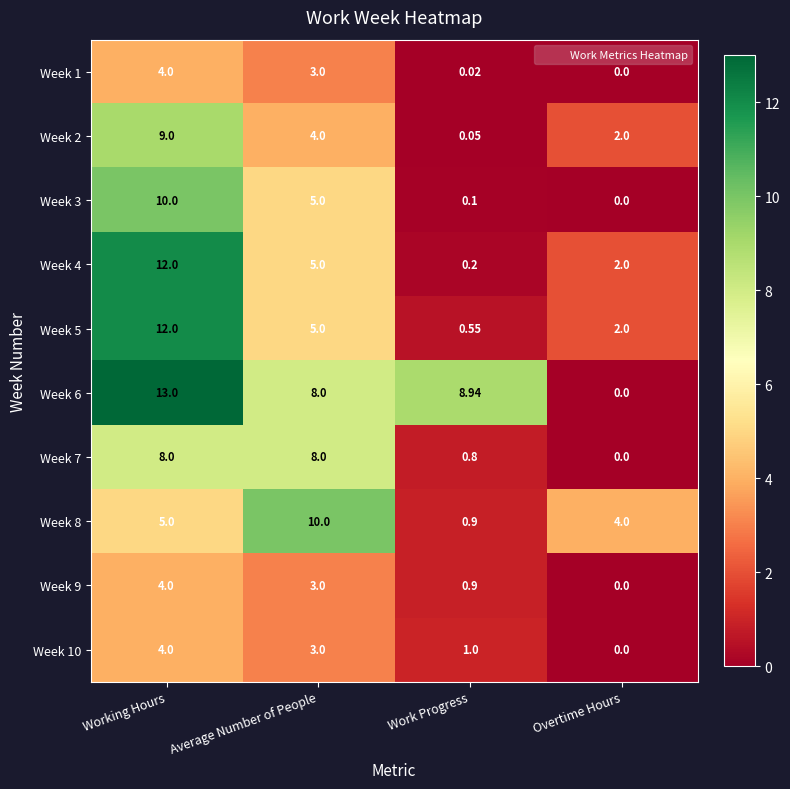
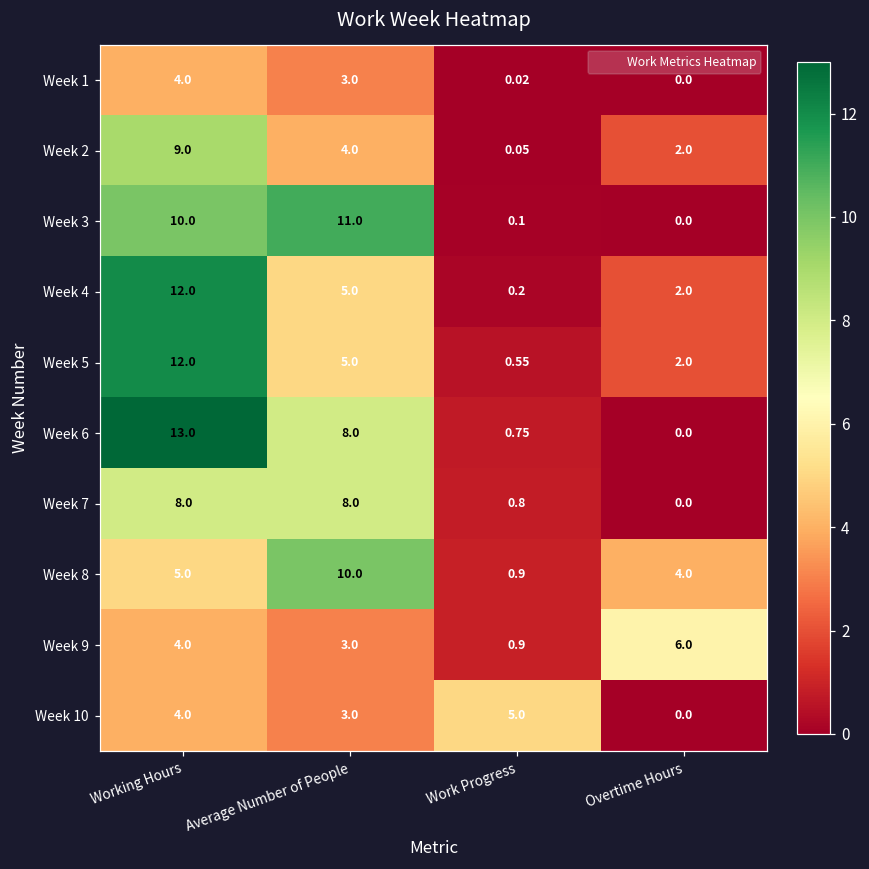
Week 3, Average Number of People: 5.0 -> 11.0
Week 6, Work Progress: 8.94 -> 0.75
Week 9, Overtime Hours: 0.0 -> 6.0
Week 10, Work Progress: 1.0 -> 5.0
